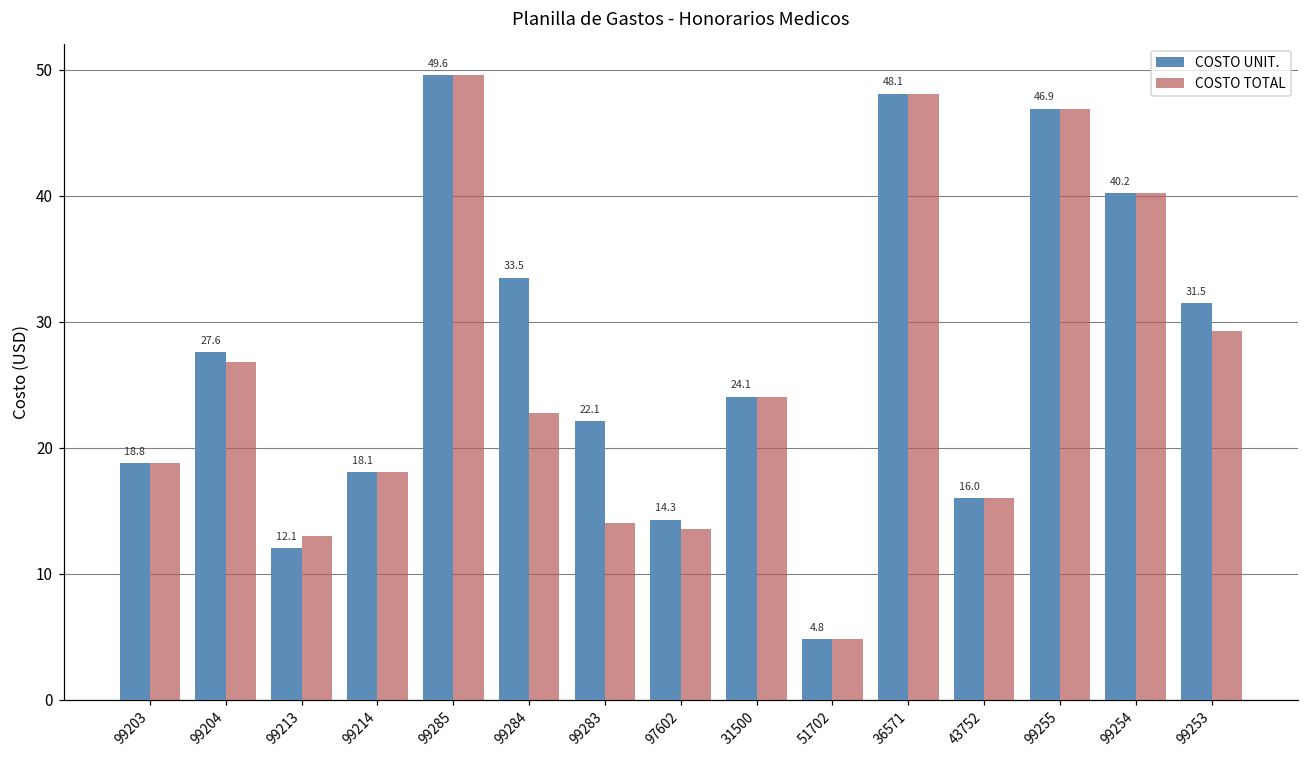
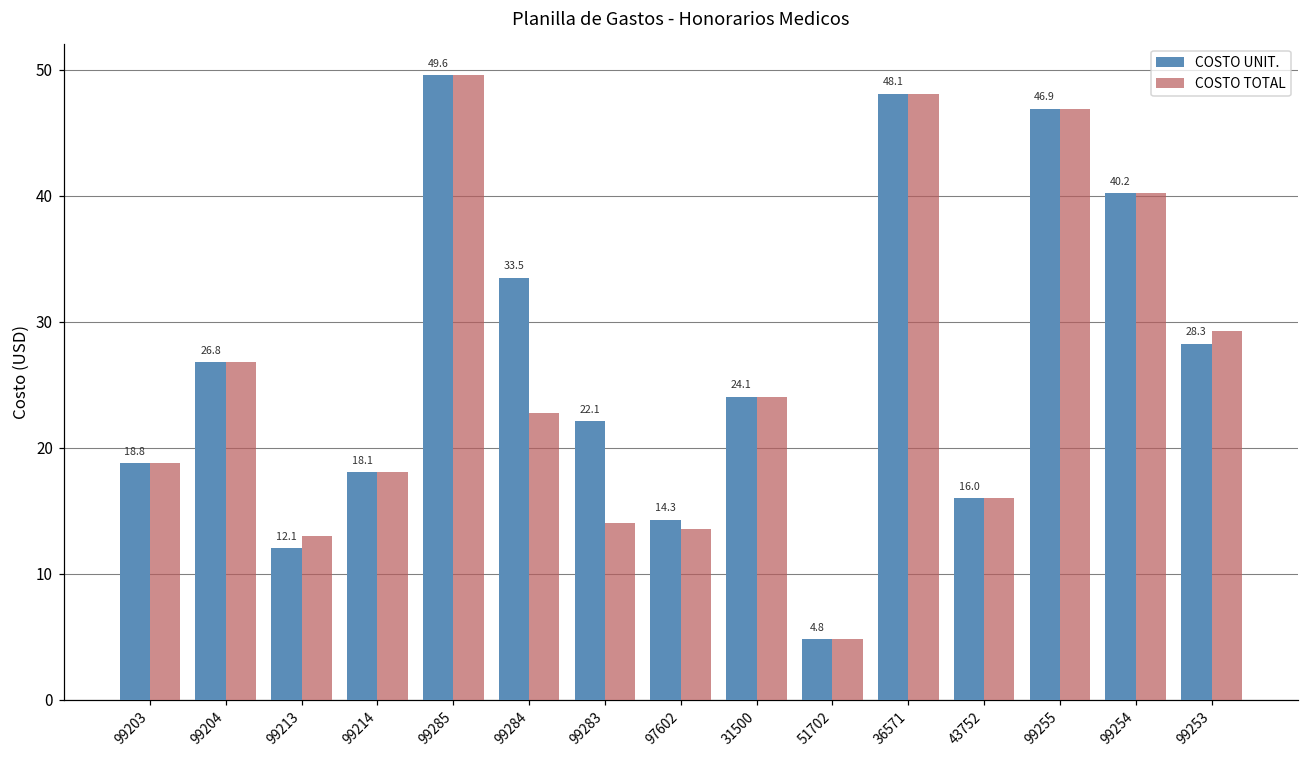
COSTO UNIT., 99204: 27.6 -> 26.8
COSTO UNIT., 99253: 31.5 -> 28.3
